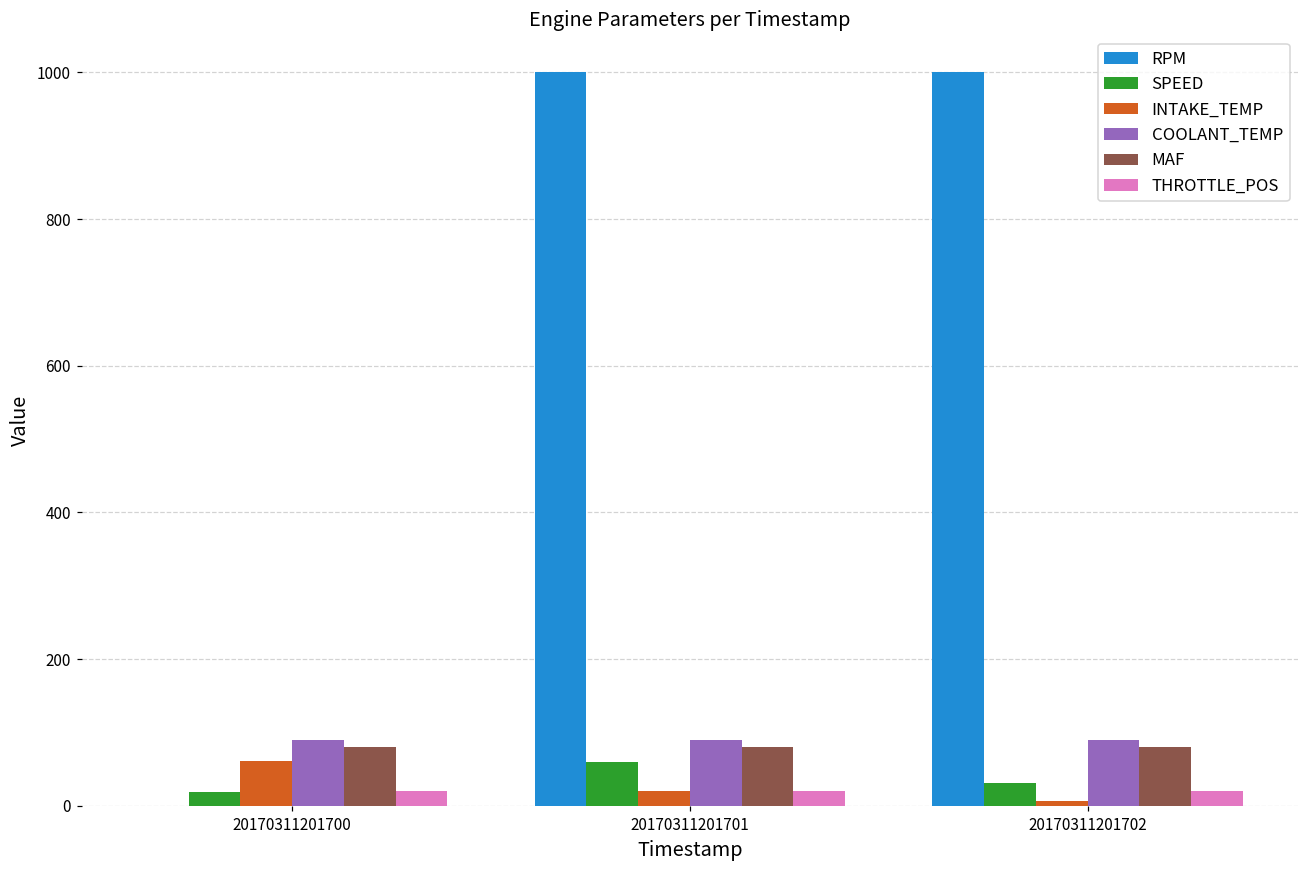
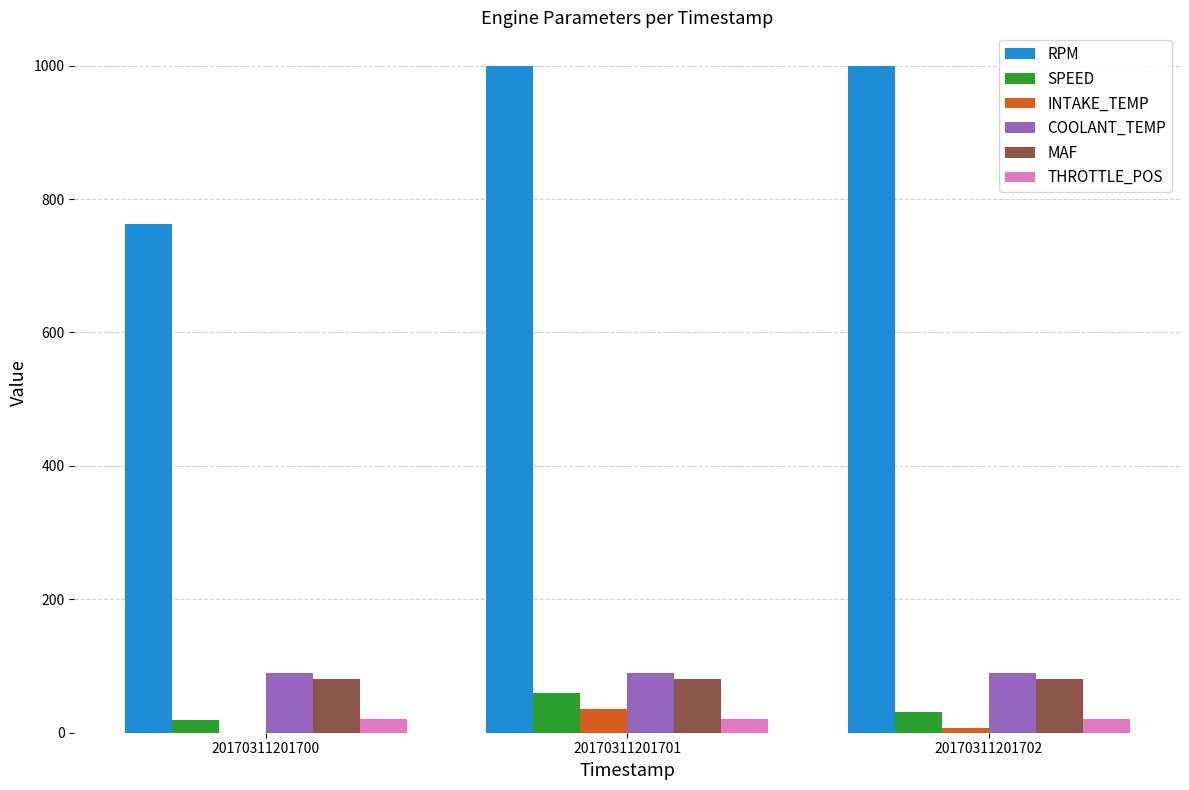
RPM, 20170311201700: 0 -> 760
INTAKE_TEMP, 20170311201700: 60 -> 0
INTAKE_TEMP, 20170311201701: 20 -> 40
